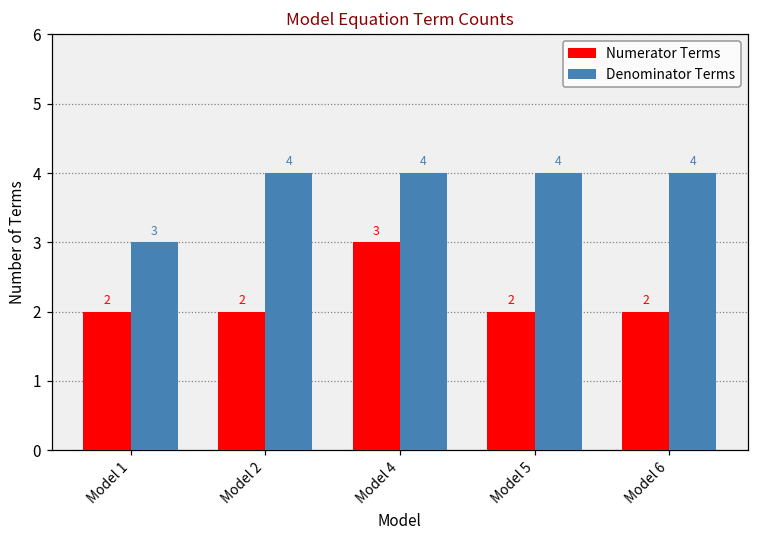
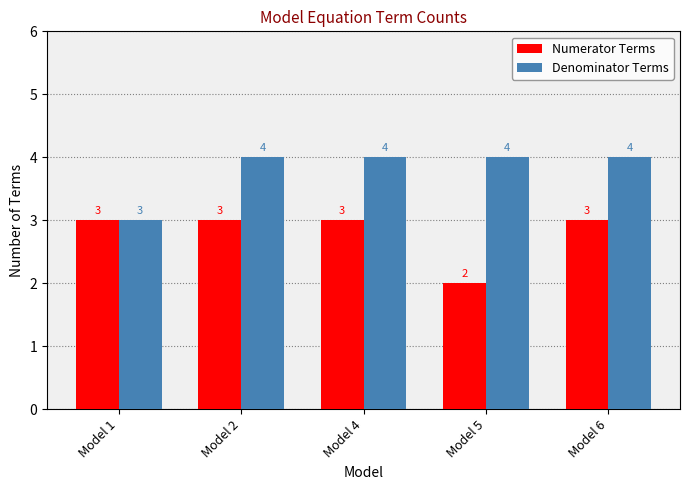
Numerator Terms, Model 1: 2 -> 3
Numerator Terms, Model 2: 2 -> 3
Numerator Terms, Model 6: 2 -> 3
